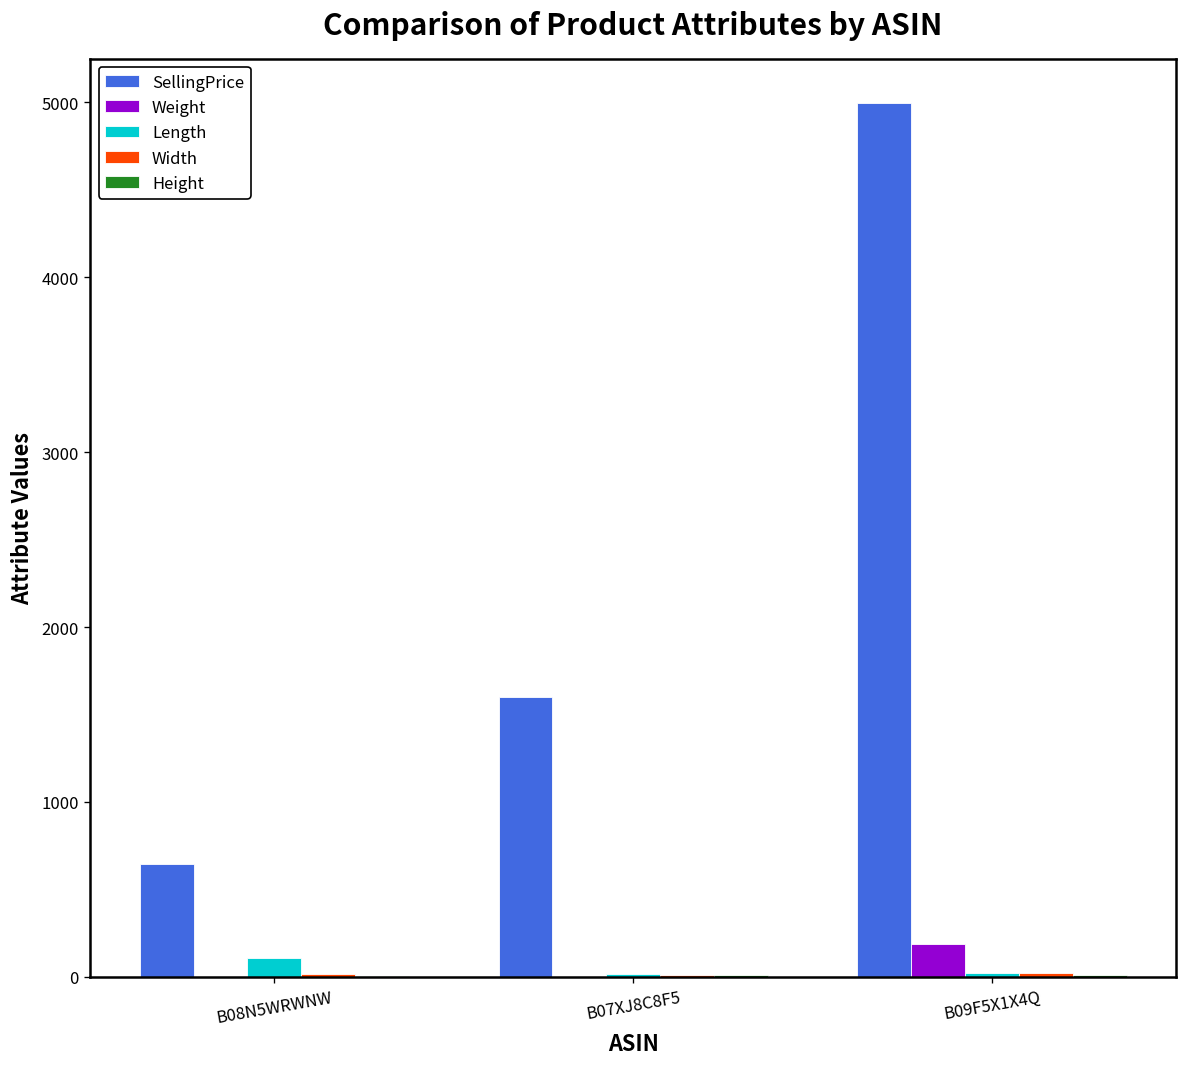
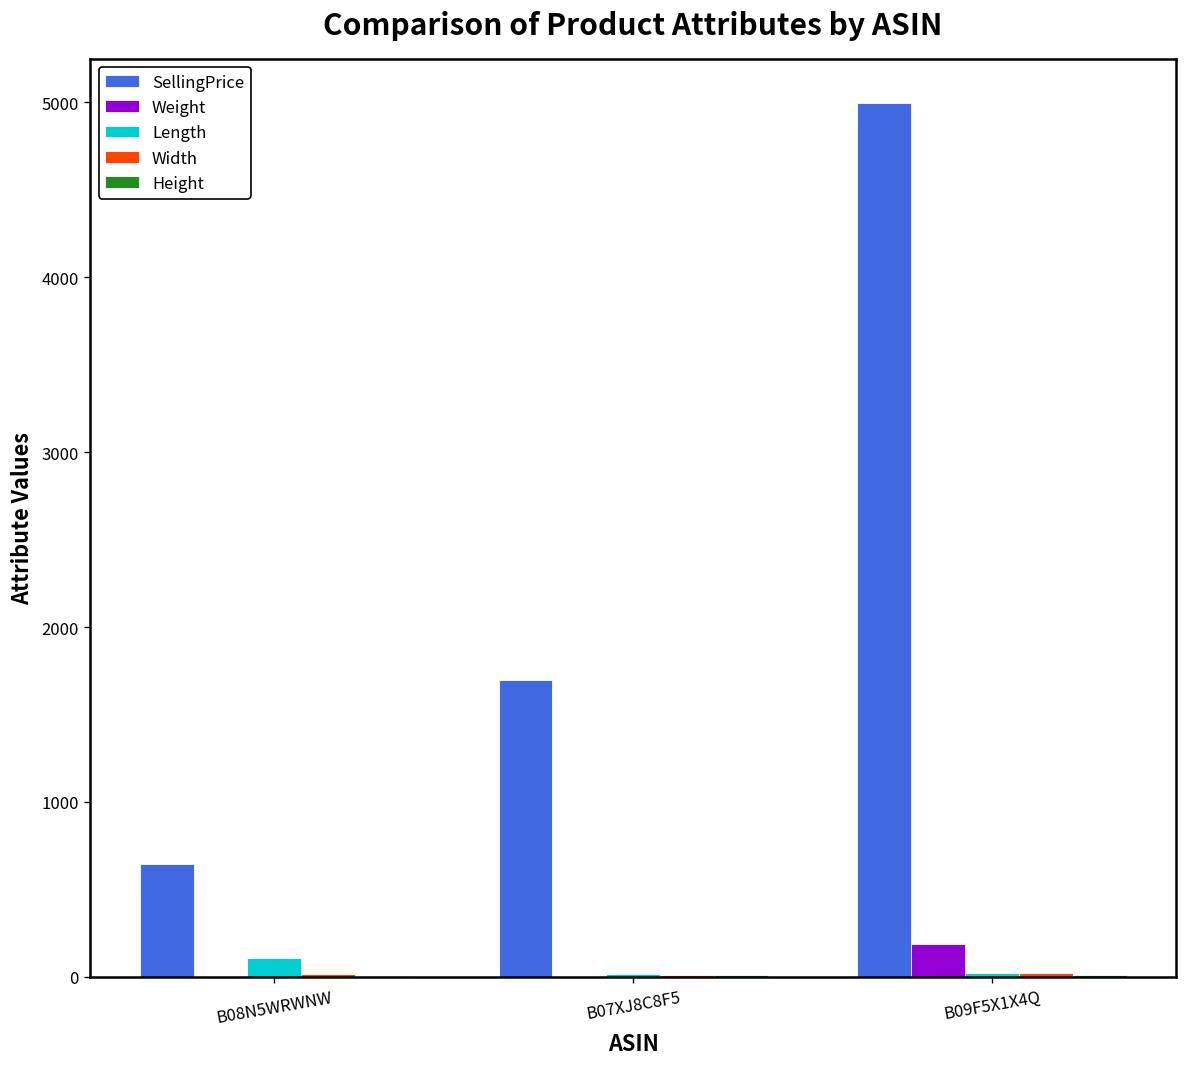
SellingPrice, B07XJ8C8F5: 1600 -> 1700
